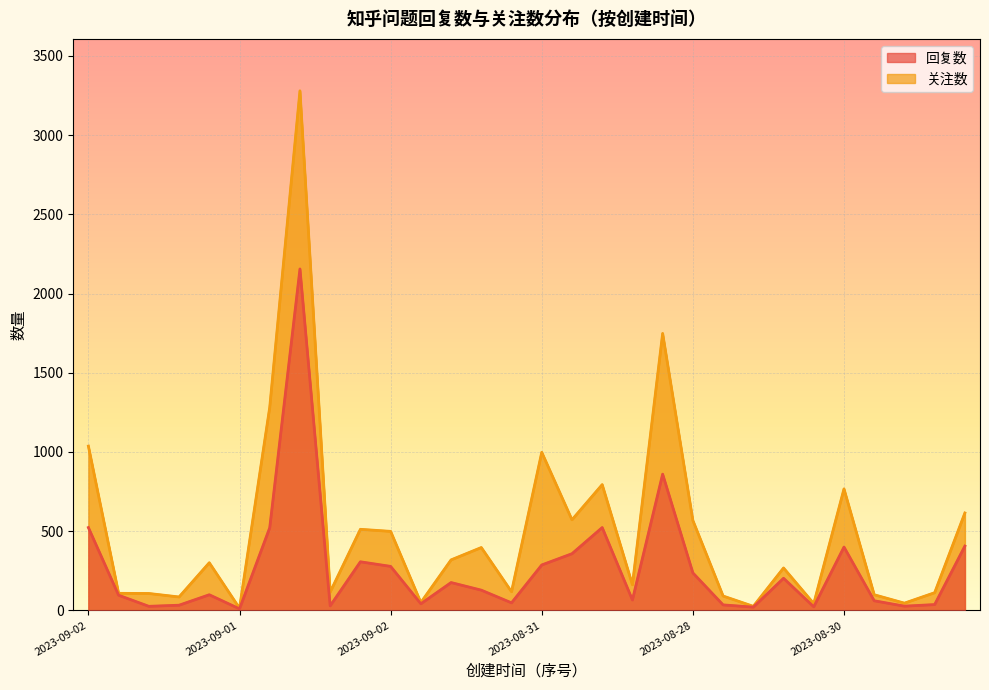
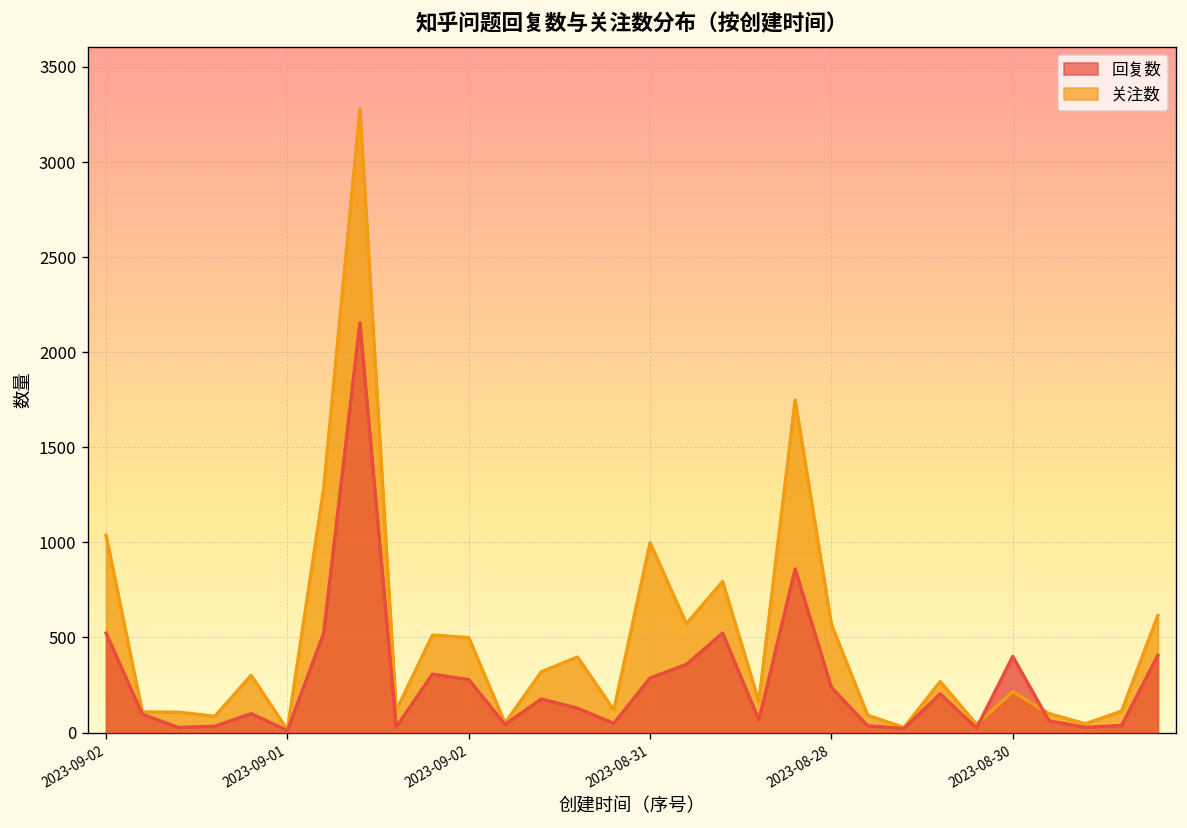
关注数, 2023-08-30: 770 -> 220
